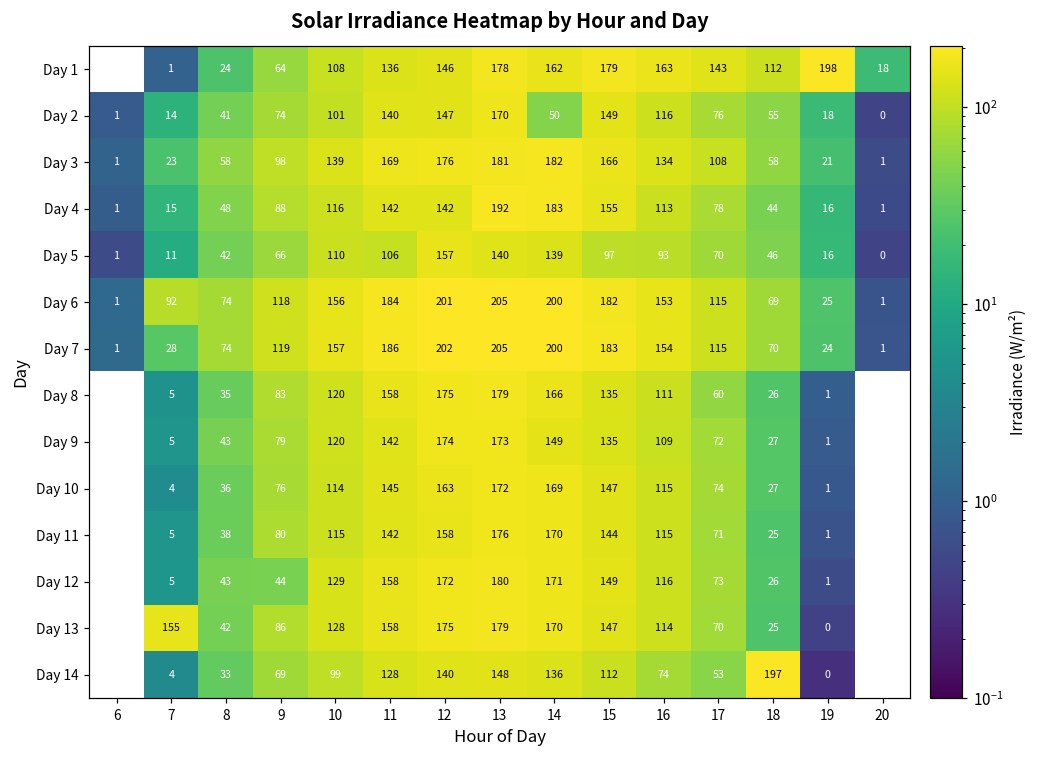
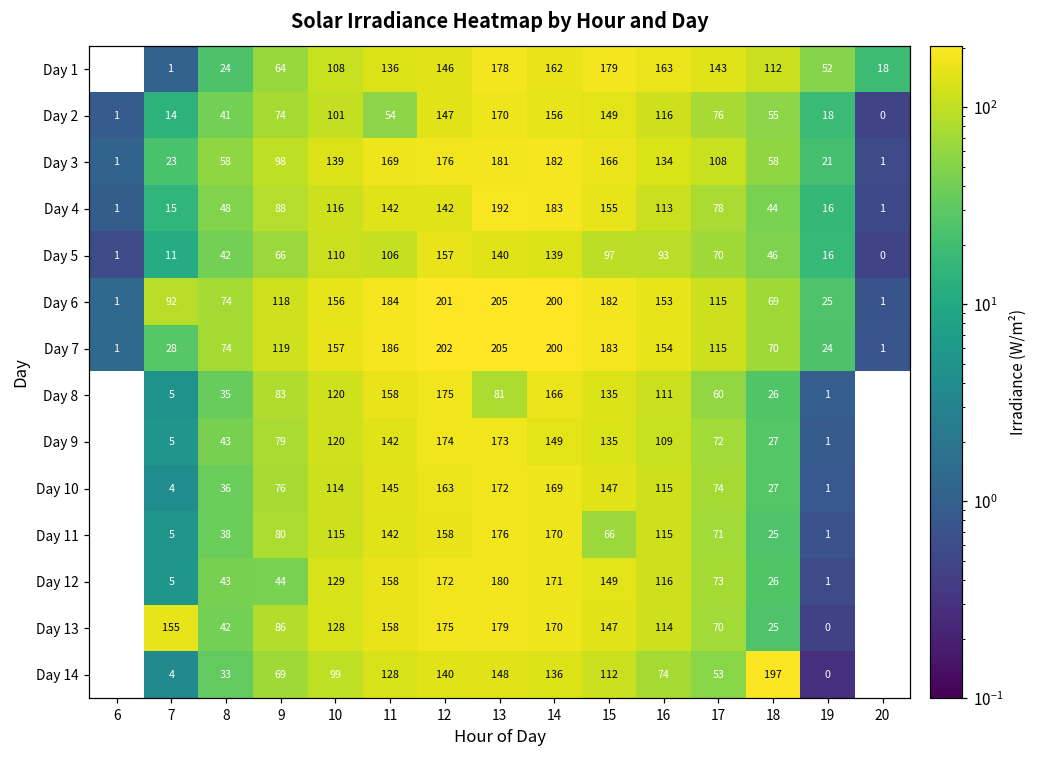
Day 1, 19: 198 -> 52
Day 2, 11: 140 -> 54
Day 2, 14: 50 -> 156
Day 8, 13: 179 -> 81
Day 11, 15: 144 -> 66
